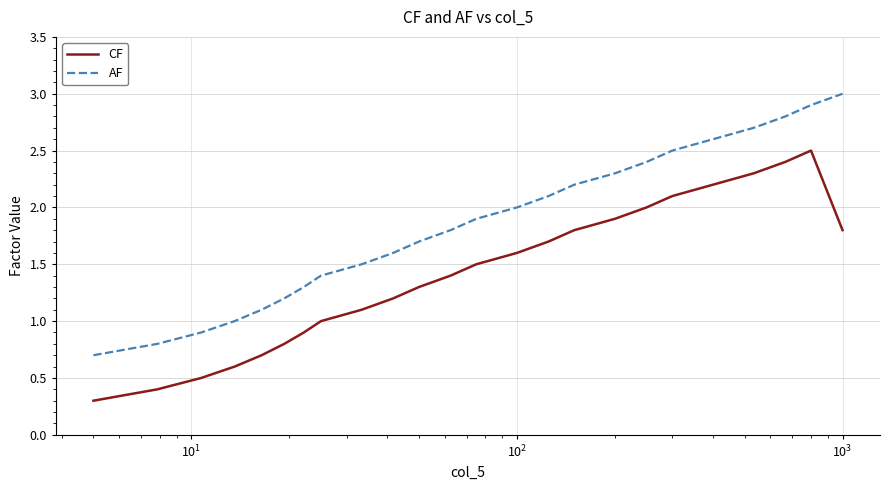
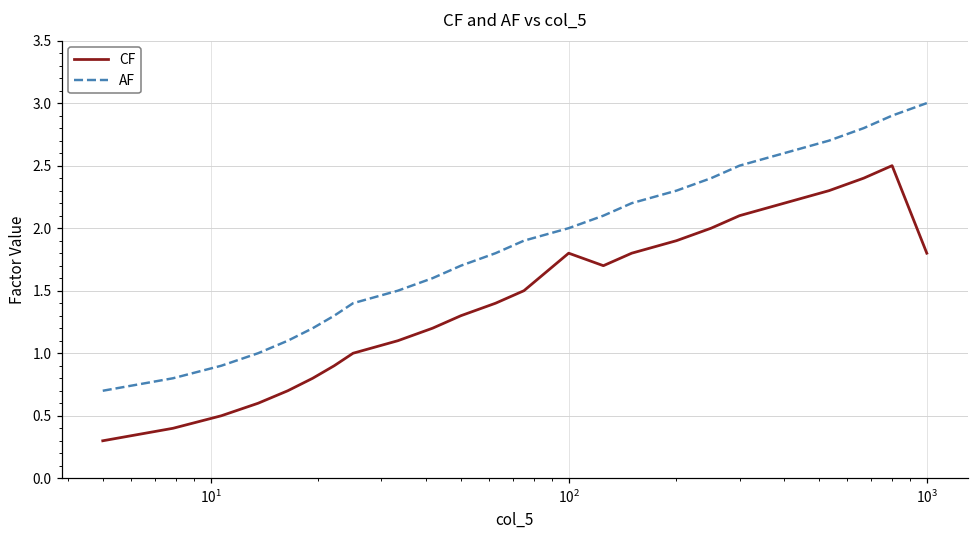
CF, 10^2: 1.6 -> 1.8
